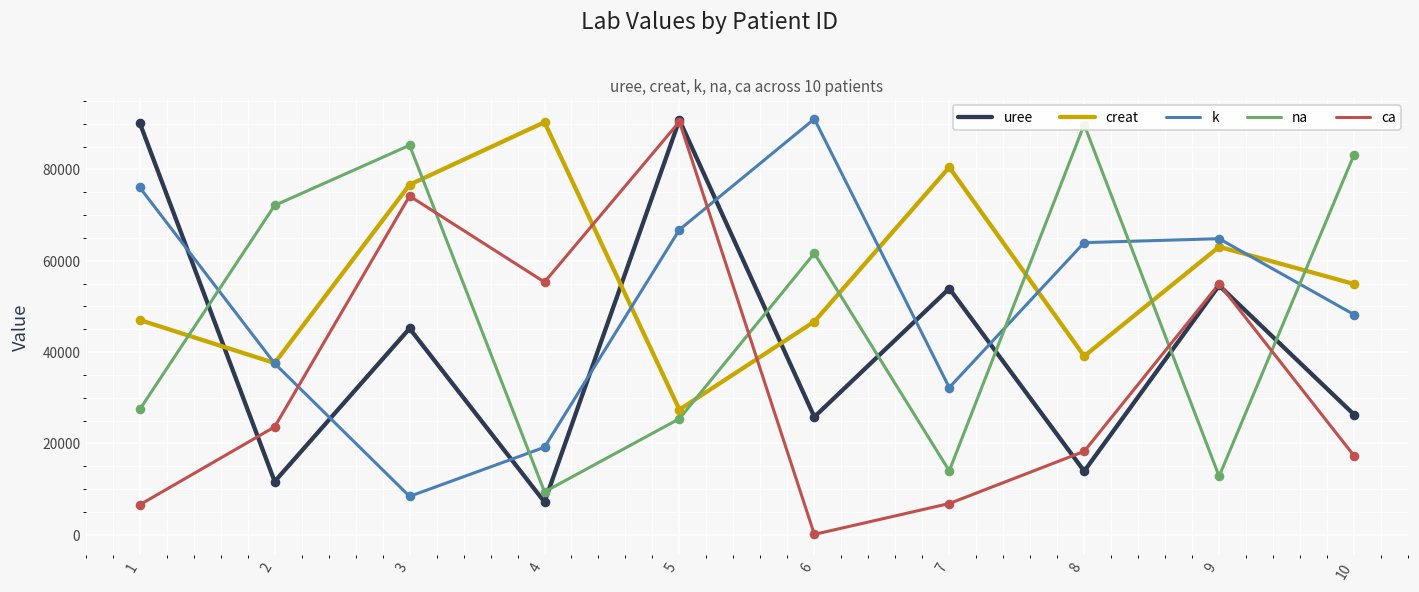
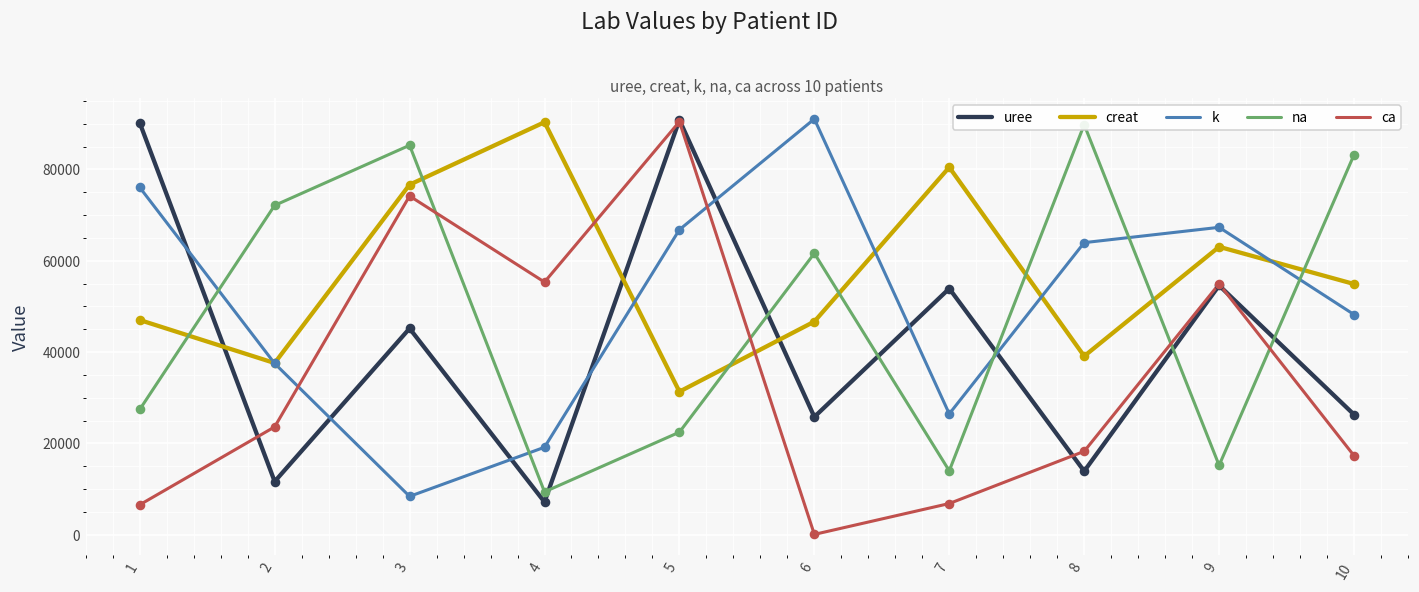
creat, 5: 27000 -> 31000
na, 5: 25000 -> 22000
k, 7: 32000 -> 26000
k, 9: 65000 -> 67000
na, 9: 13000 -> 15000
